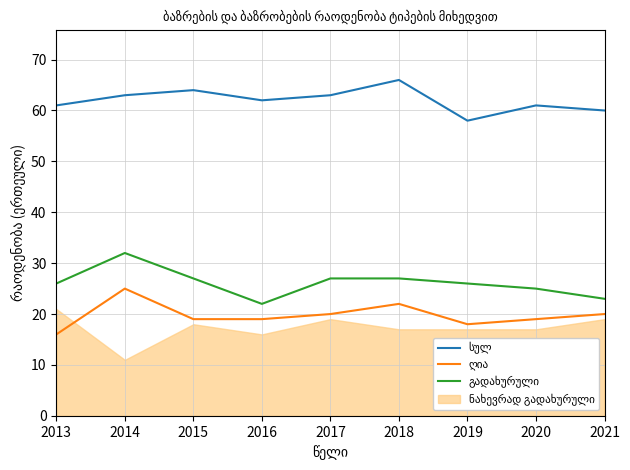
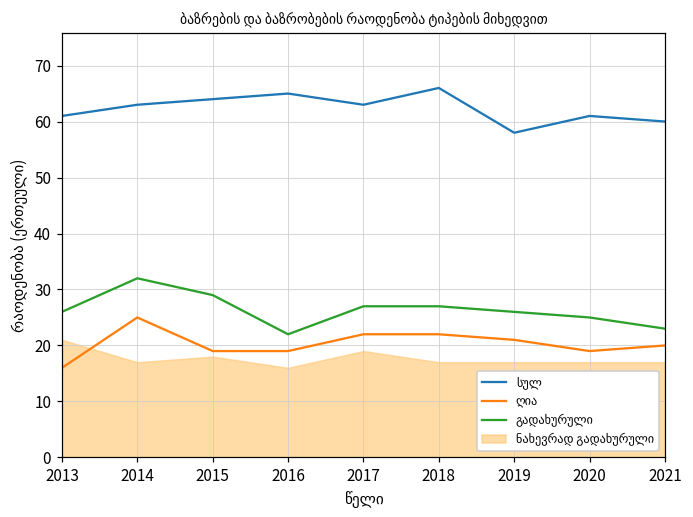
ნახევრად გადახურული, 2014: 11 -> 17
გადახურული, 2015: 27 -> 29
სულ, 2016: 62 -> 65
ღია, 2017: 20 -> 22
ღია, 2019: 18 -> 21
ნახევრად გადახურული, 2021: 19 -> 17
